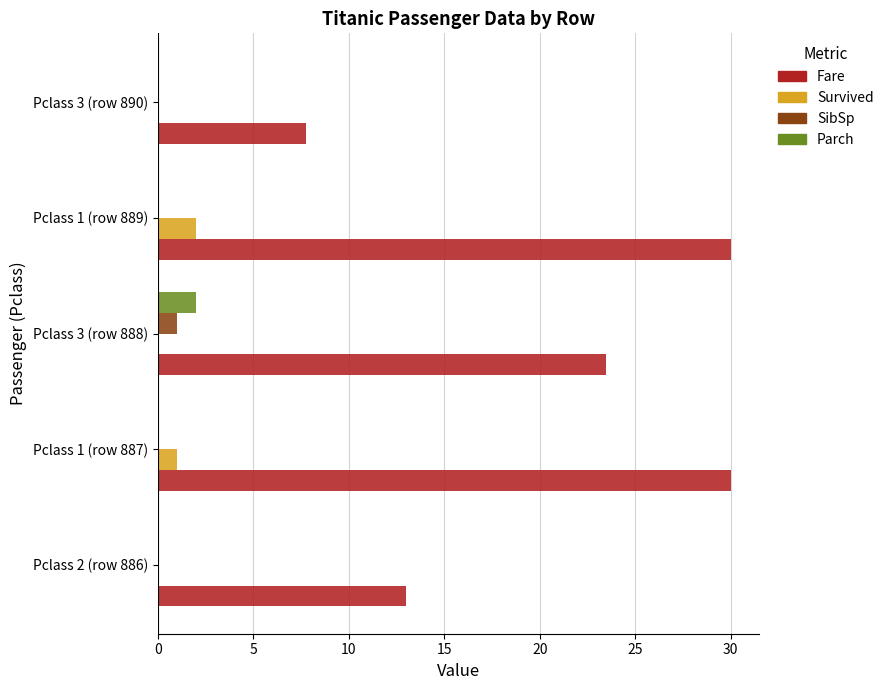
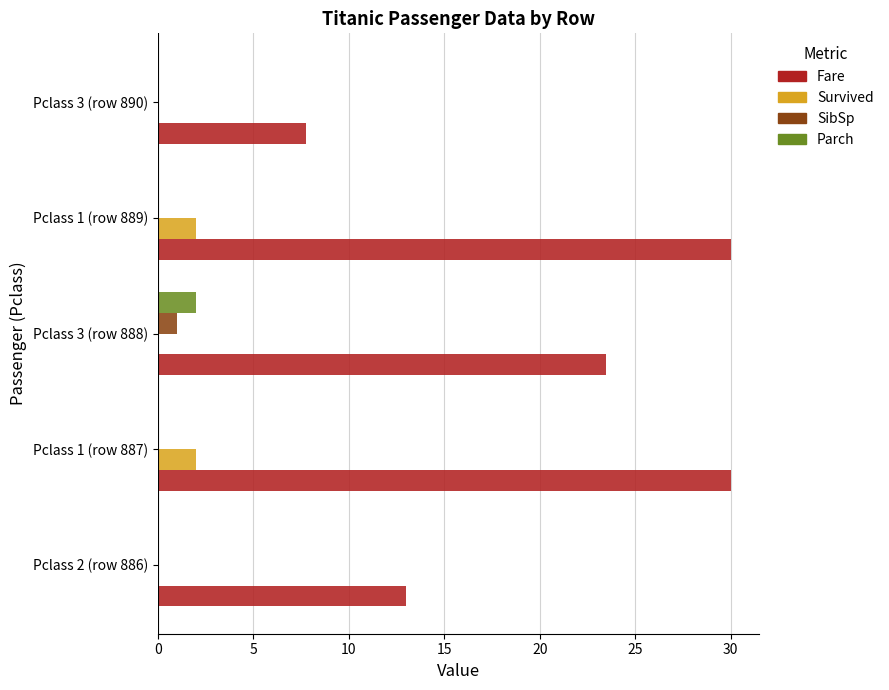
Survived, Pclass 1 (row 887): 1 -> 2
